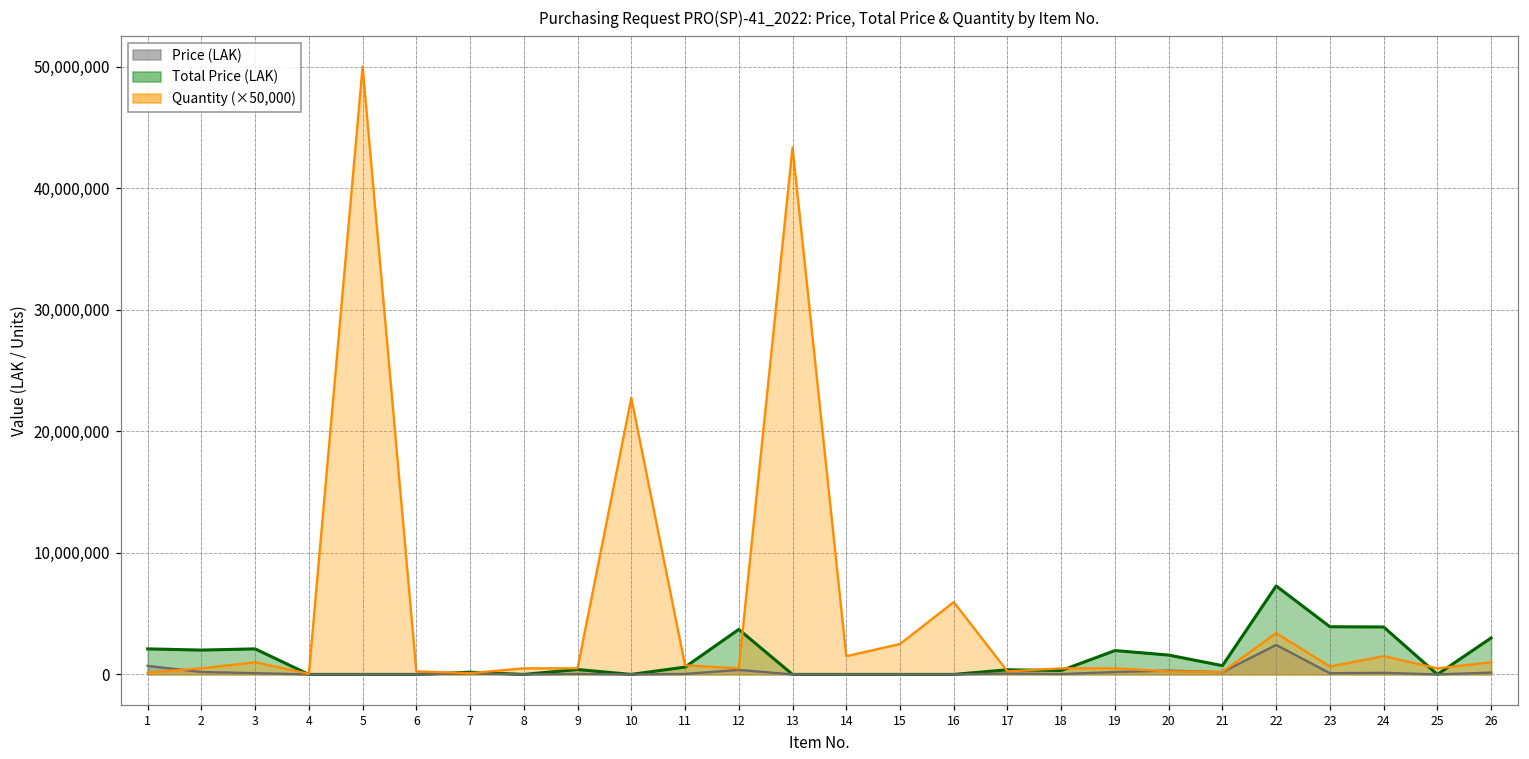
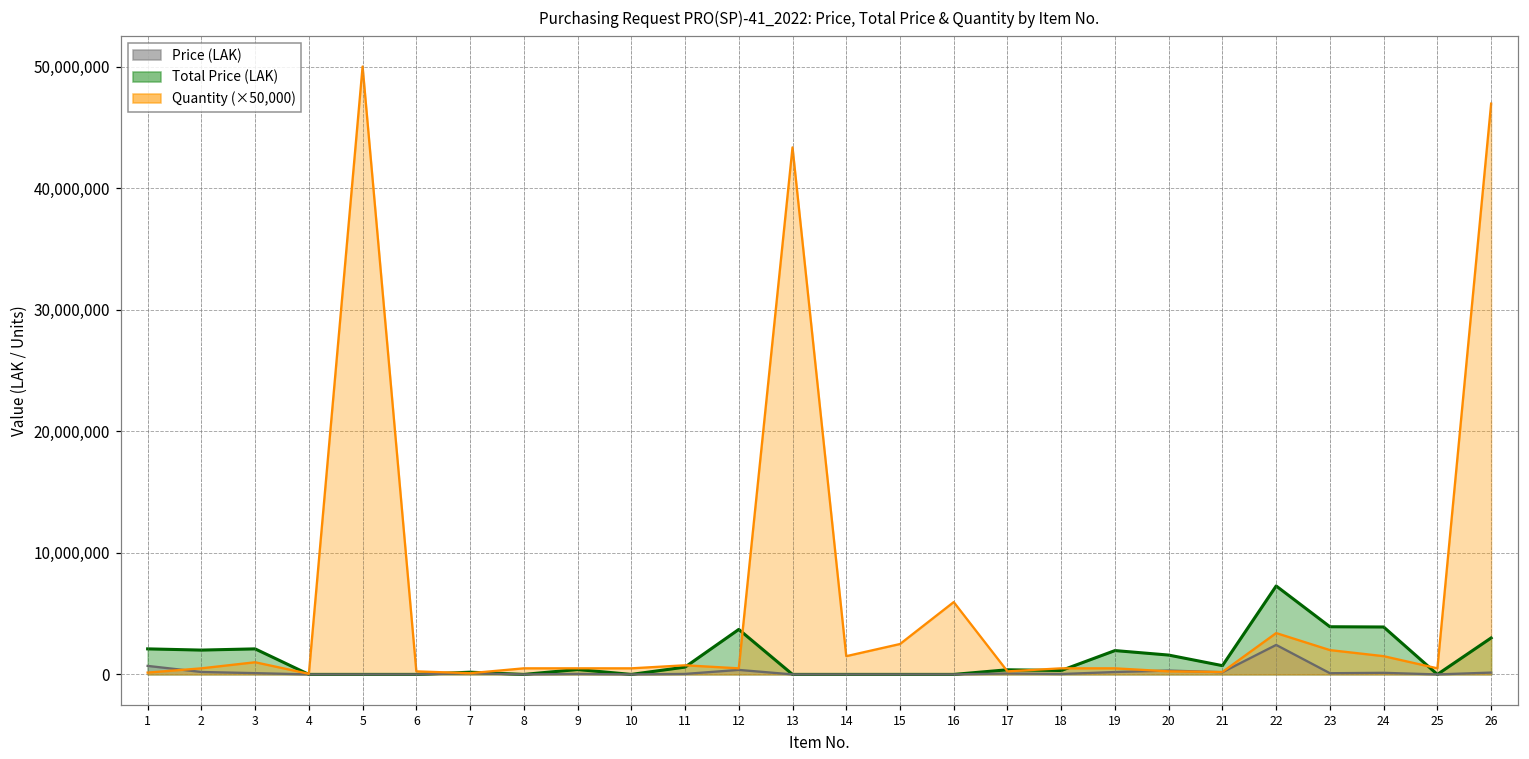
Quantity (×50,000), 10: 22,800,000 -> 500,000
Quantity (×50,000), 23: 700,000 -> 2,000,000
Quantity (×50,000), 26: 1,000,000 -> 47,000,000
